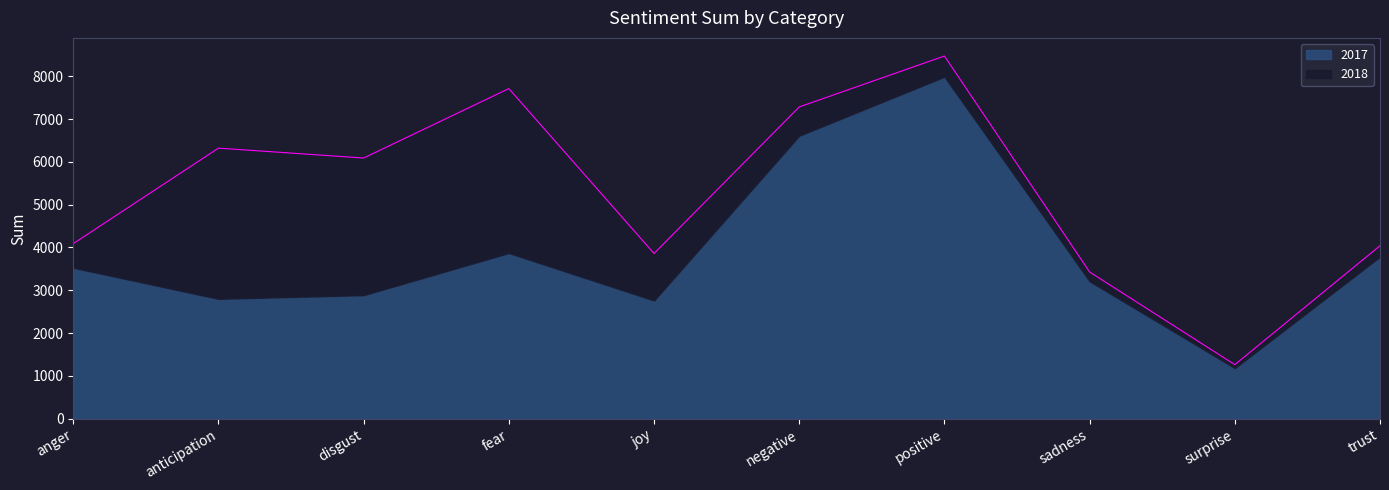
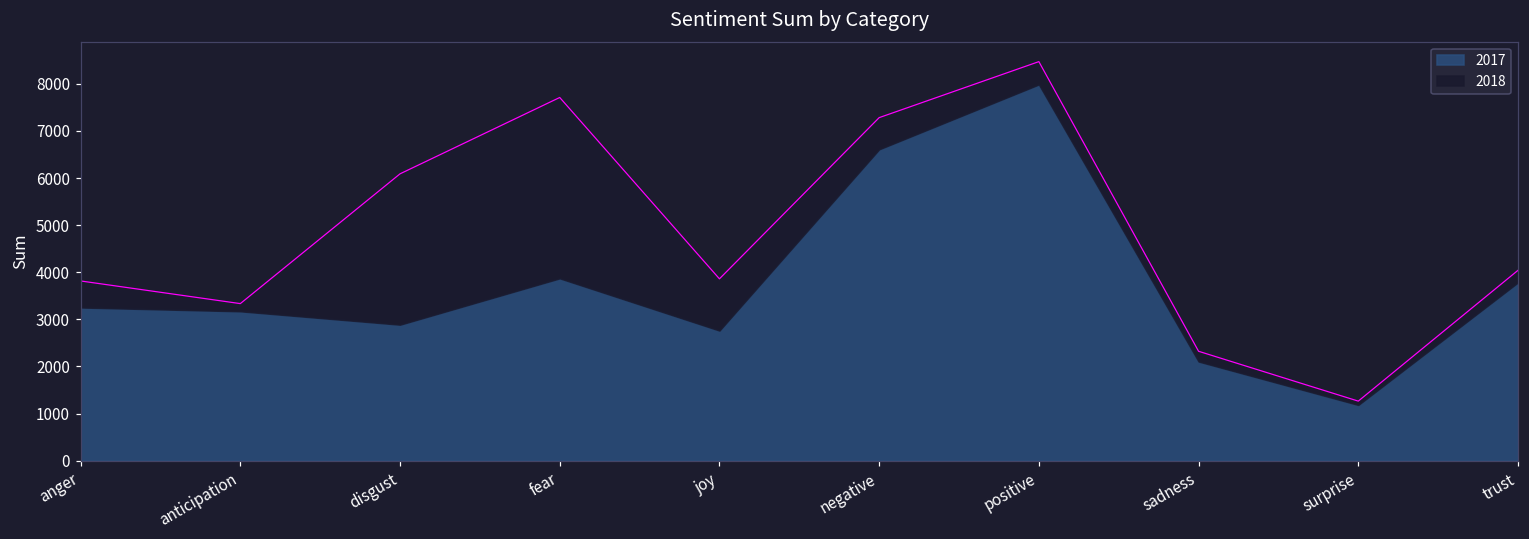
2017, anger: 3500 -> 3300
2017, anticipation: 2800 -> 3200
2018, anticipation: 3500 -> 200
2017, sadness: 3200 -> 2100
